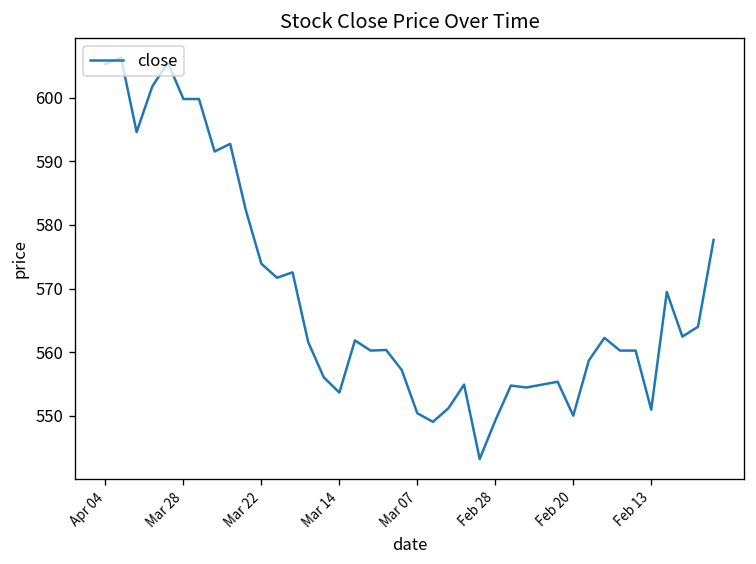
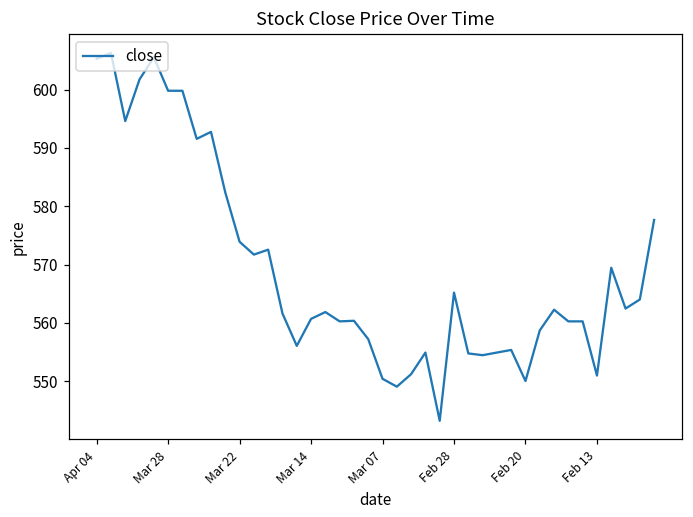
Mar 14: 554 -> 561
Feb 28: 549 -> 565
